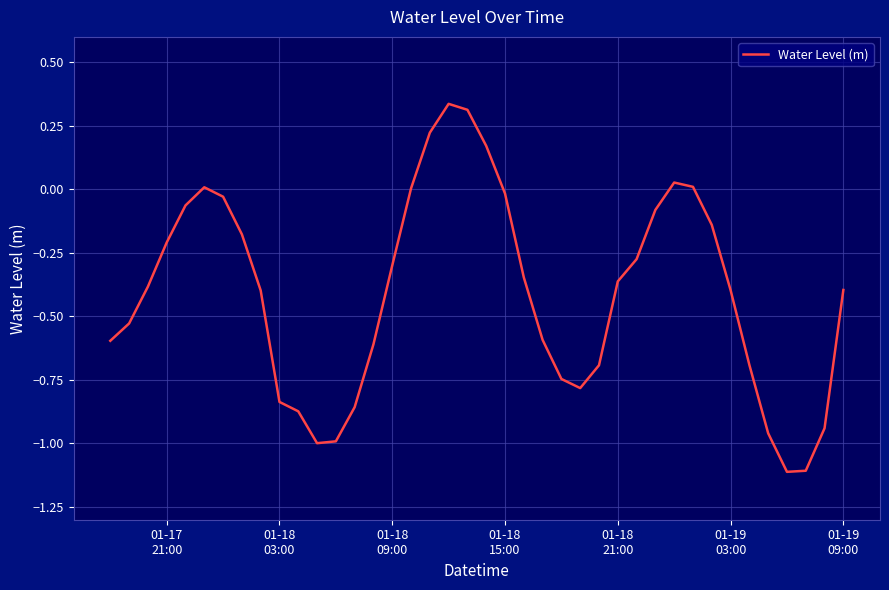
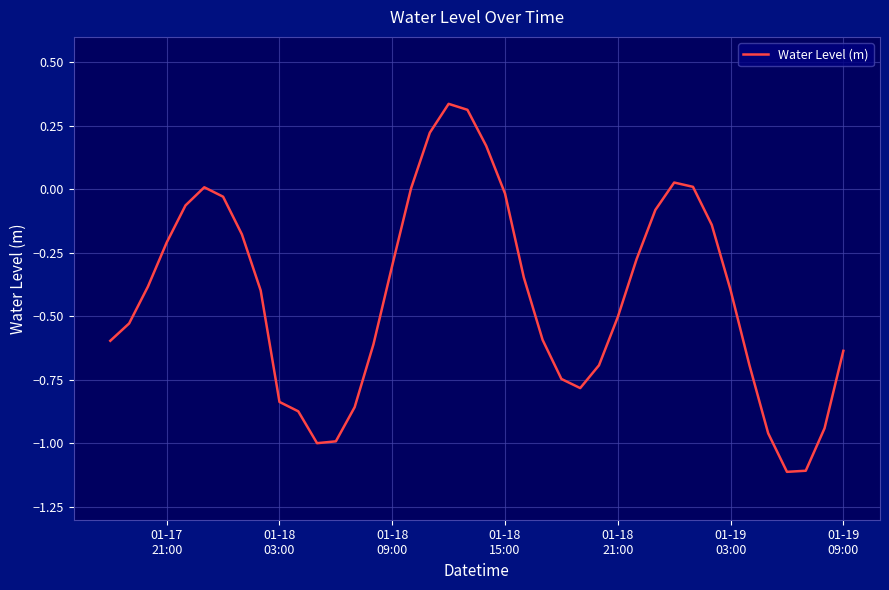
01-18 21:00: -0.36 -> -0.50
01-19 09:00: -0.40 -> -0.64
